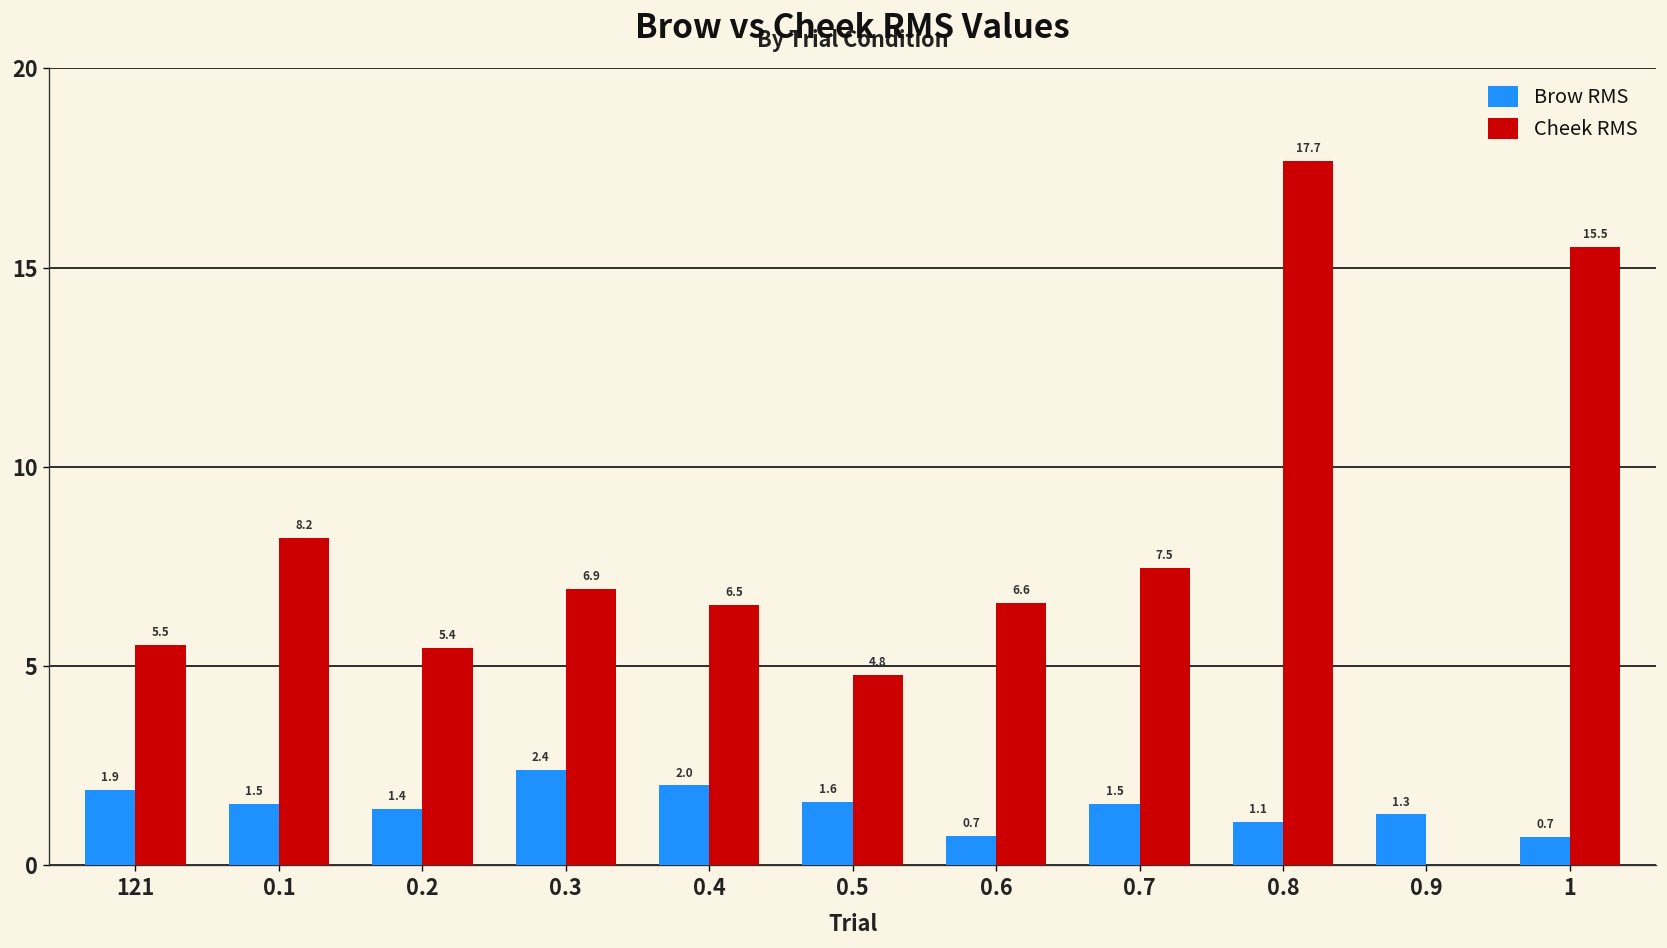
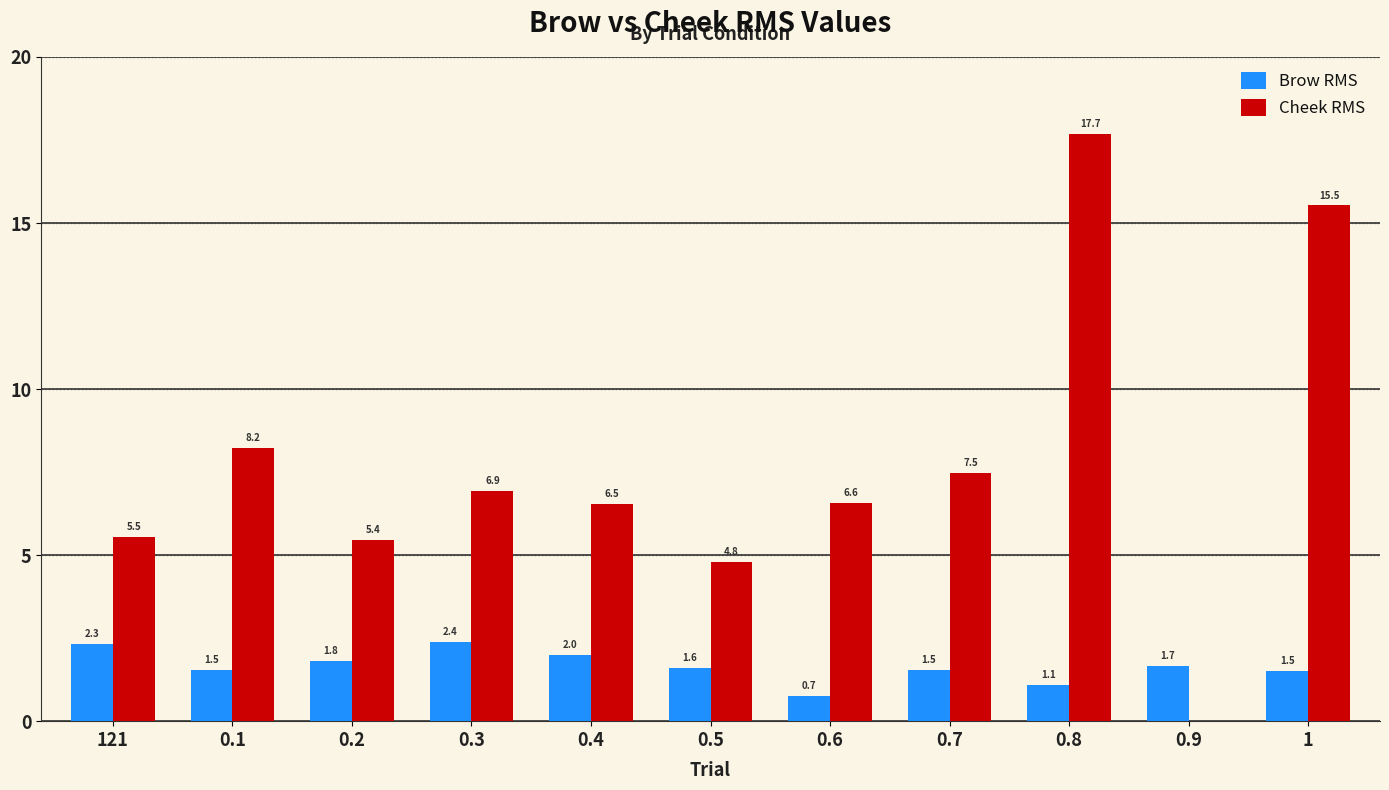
Brow RMS, 121: 1.9 -> 2.3
Brow RMS, 0.2: 1.4 -> 1.8
Brow RMS, 0.9: 1.3 -> 1.7
Brow RMS, 1: 0.7 -> 1.5
